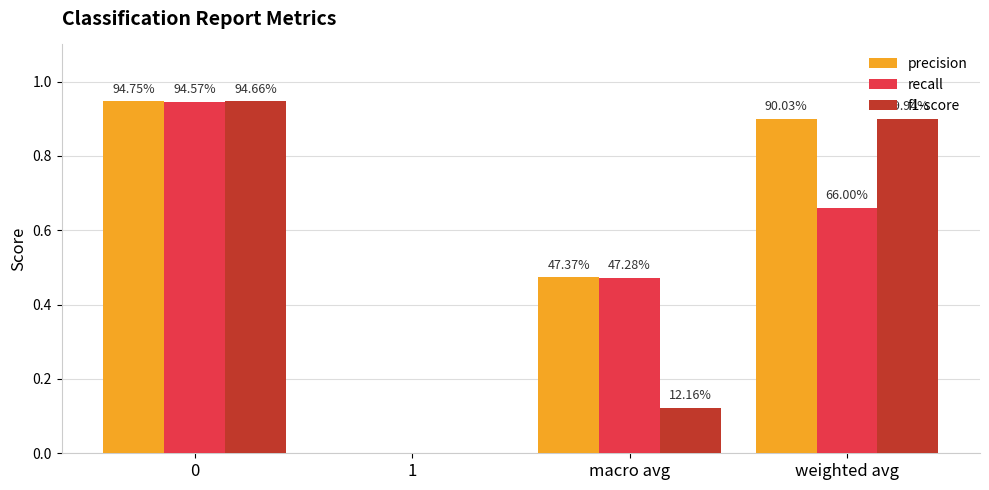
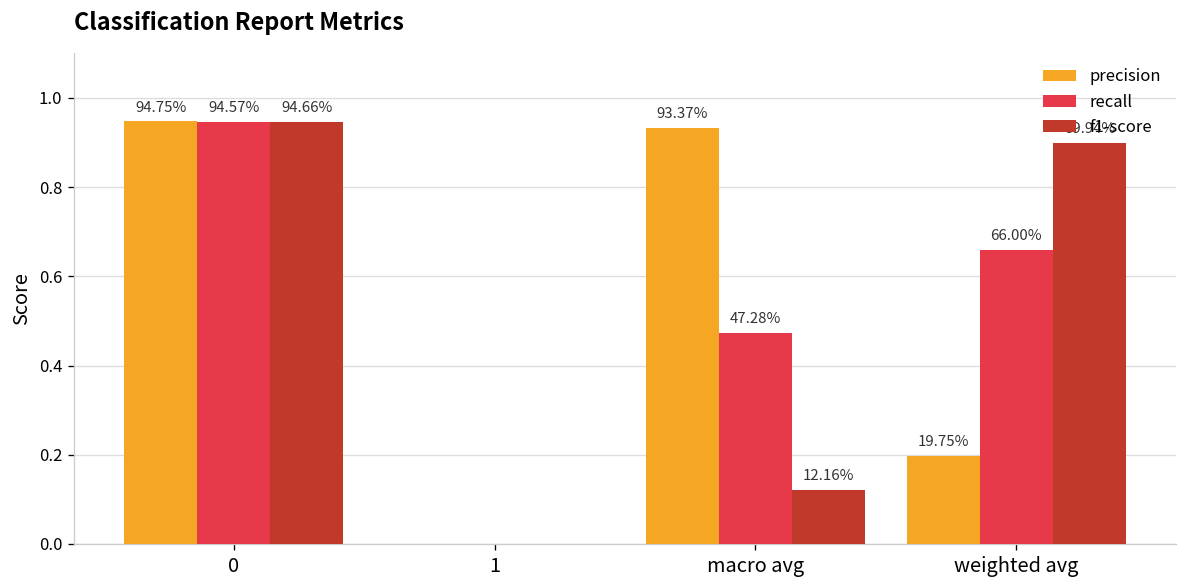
precision, macro avg: 47.37% -> 93.37%
precision, weighted avg: 90.03% -> 19.75%
